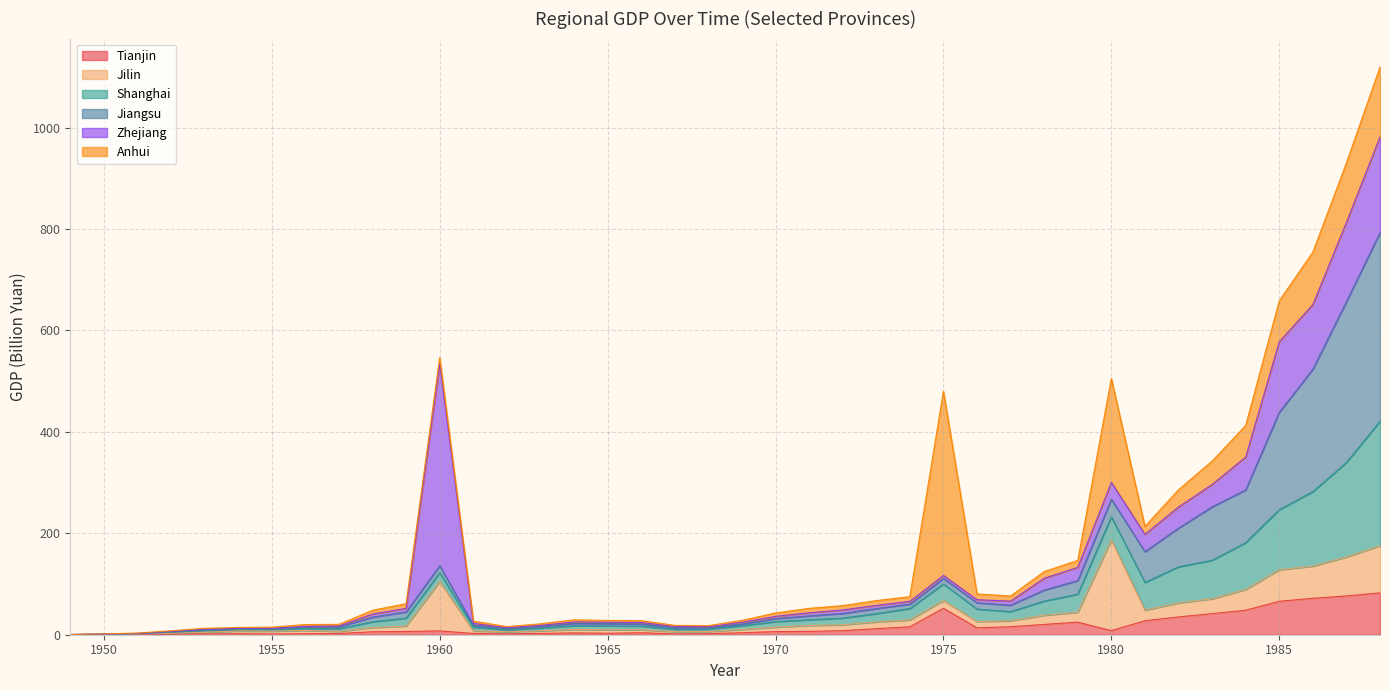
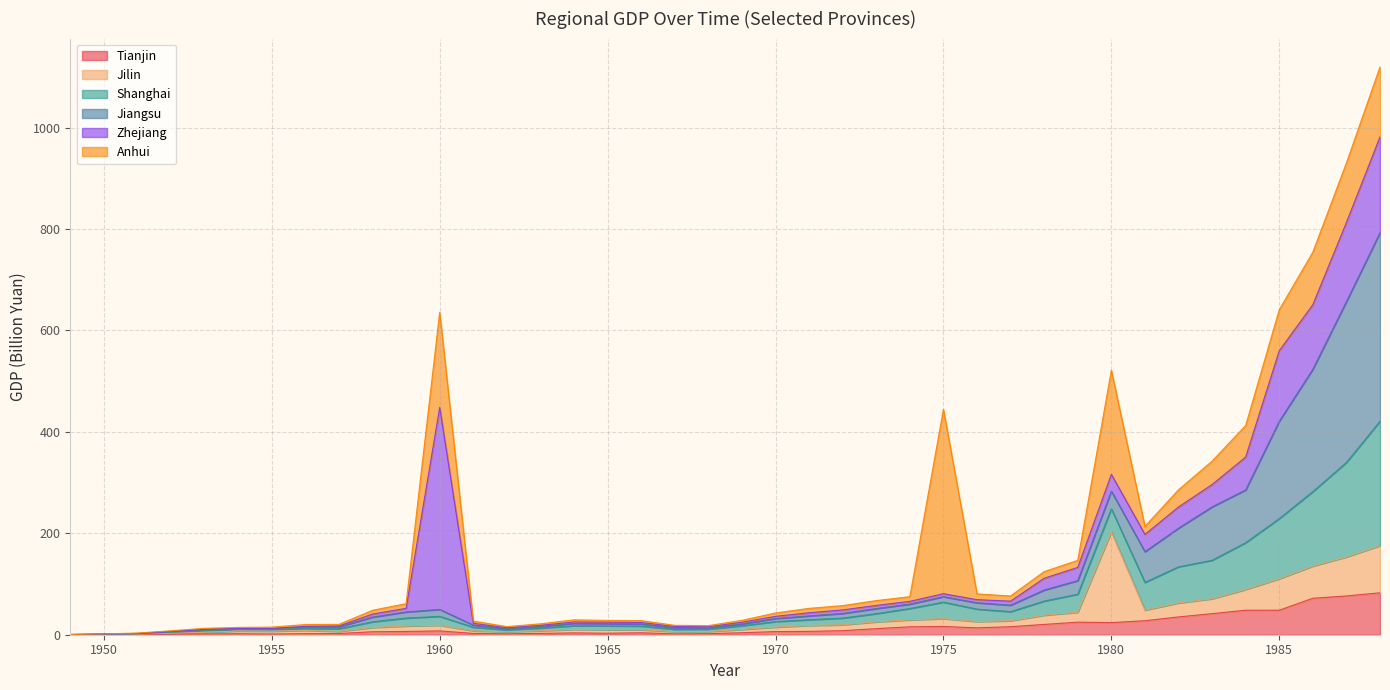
Jilin, 1960: 100 -> 10
Anhui, 1960: 10 -> 190
Tianjin, 1975: 50 -> 20
Tianjin, 1980: 10 -> 20
Tianjin, 1985: 70 -> 50
